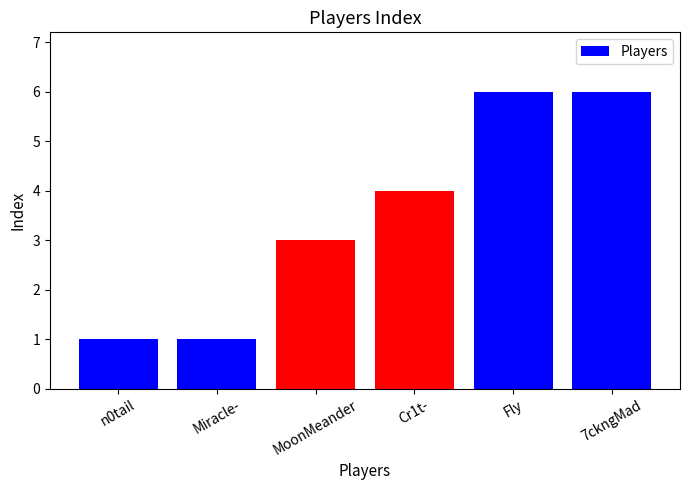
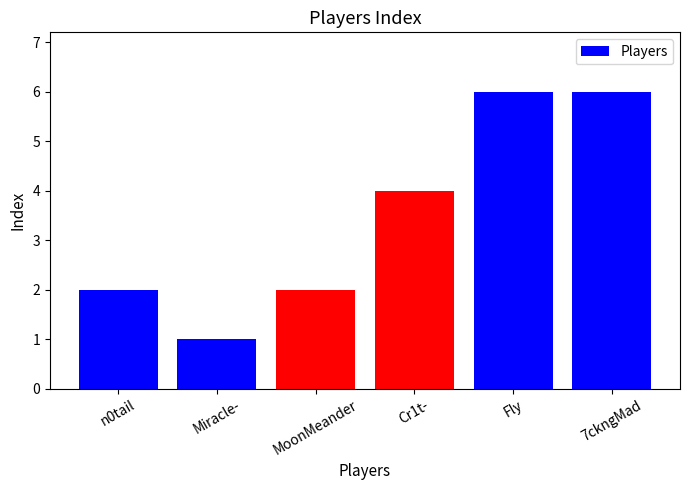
n0tail: 1 -> 2
MoonMeander: 3 -> 2
